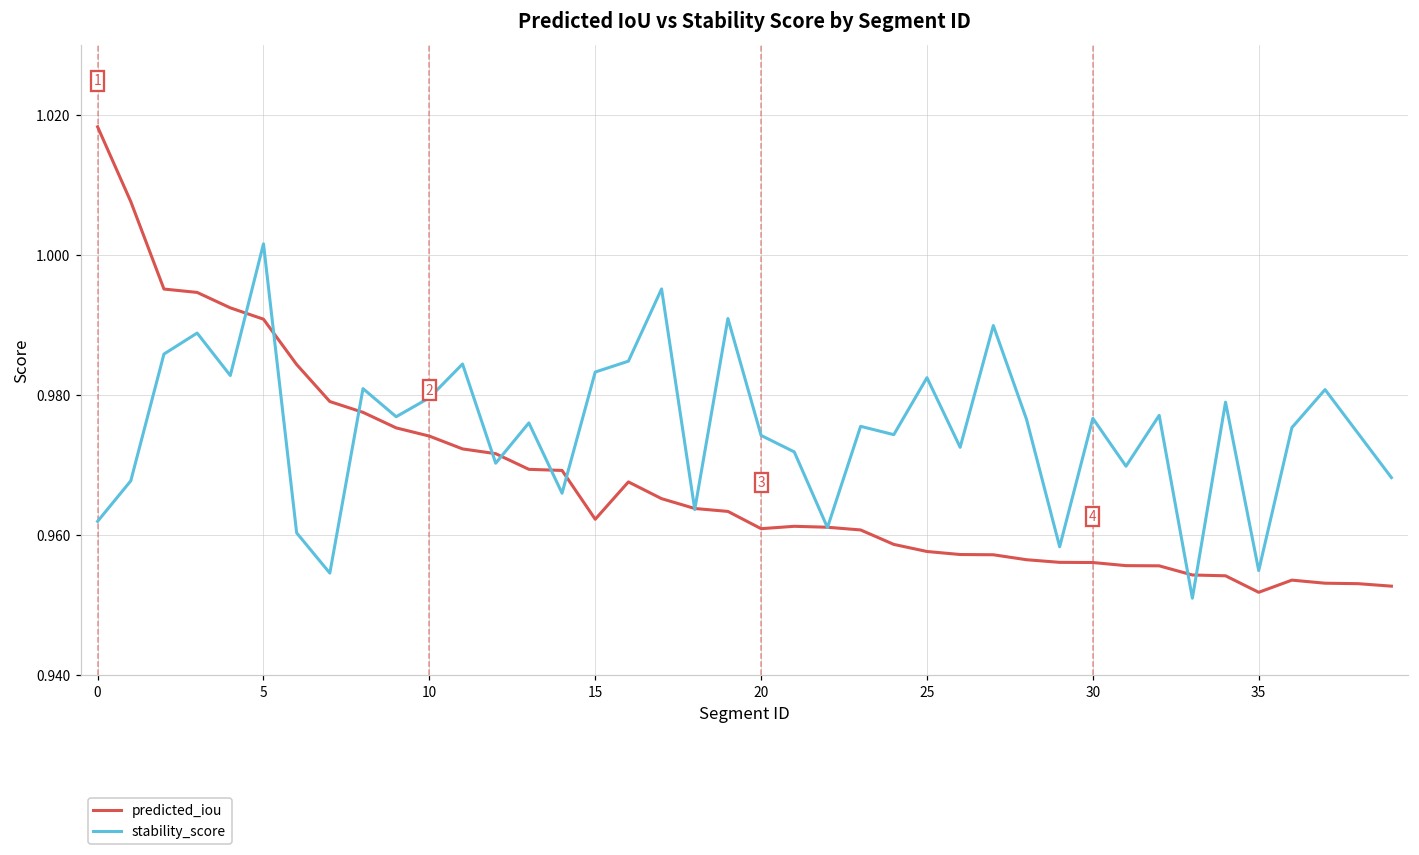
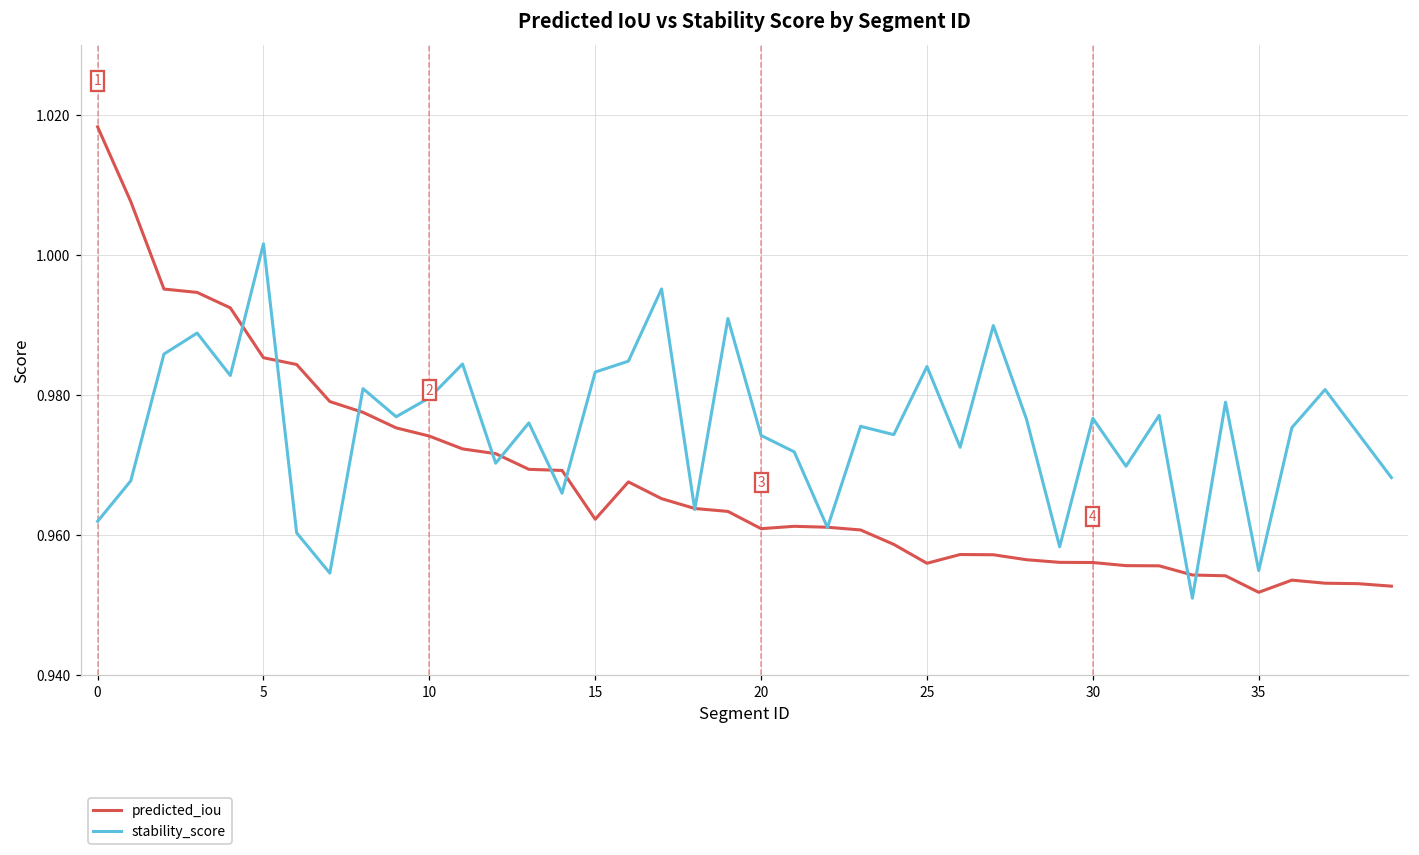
predicted_iou, 5: 0.991 -> 0.985
predicted_iou, 25: 0.958 -> 0.956
stability_score, 25: 0.982 -> 0.984
